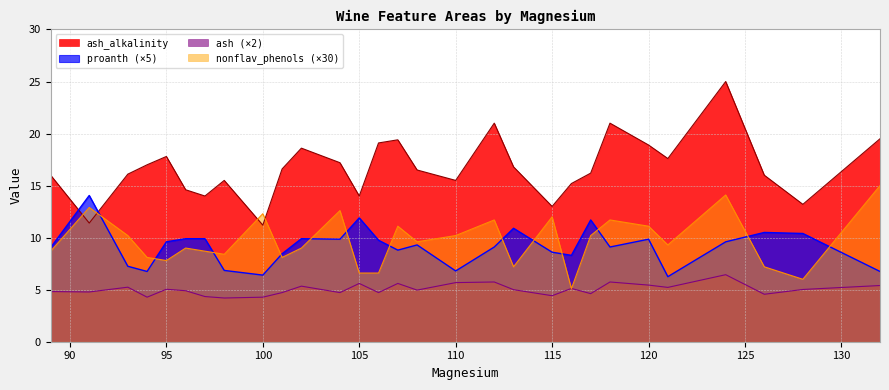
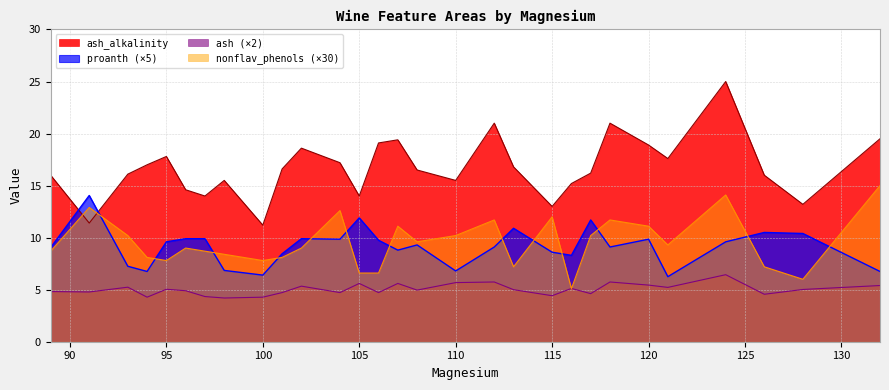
nonflav_phenols (×30), 100: 12.3 -> 7.8
